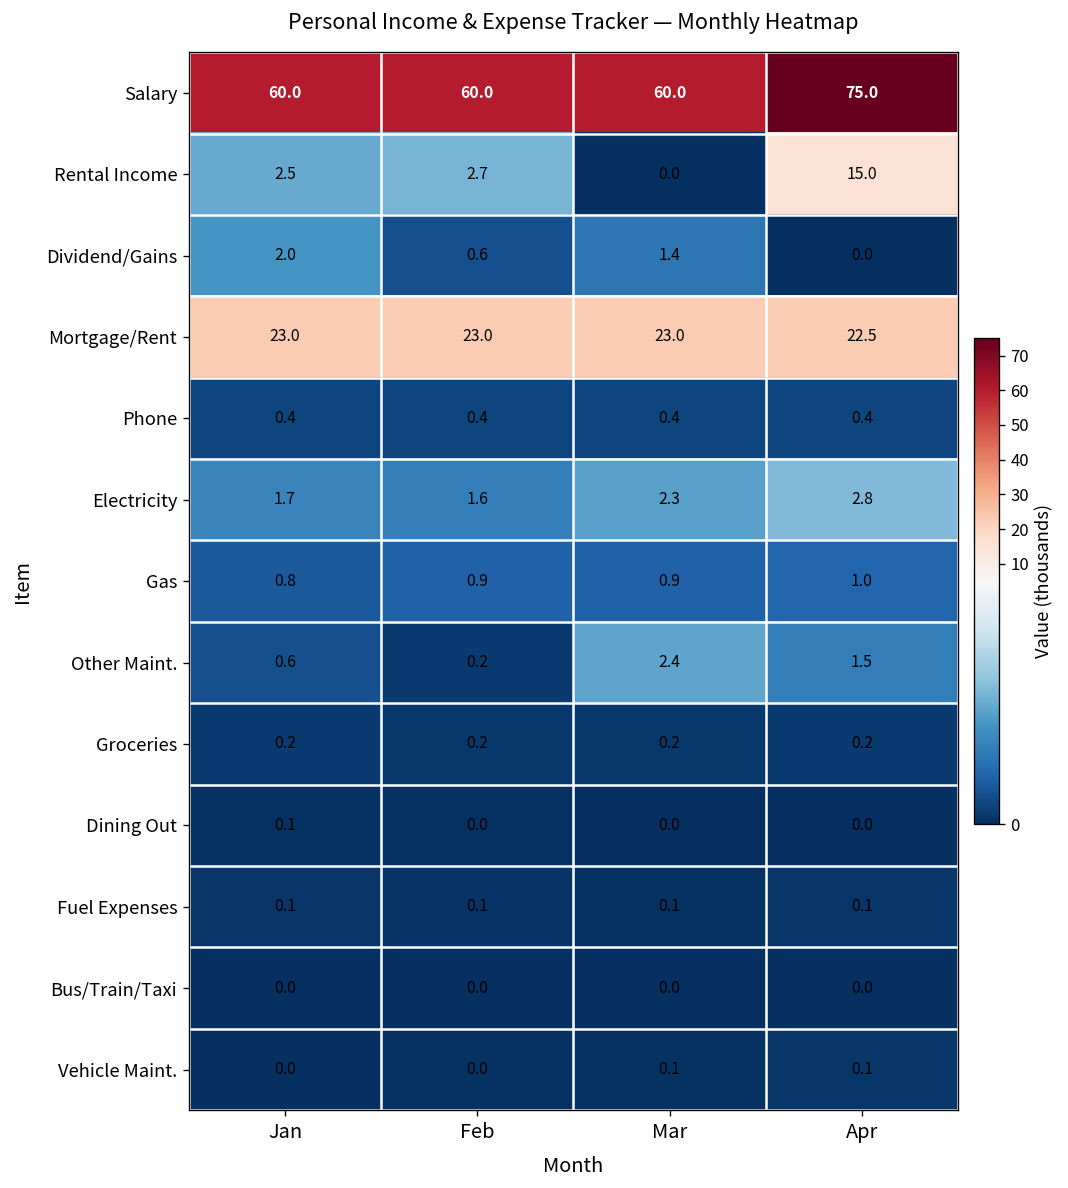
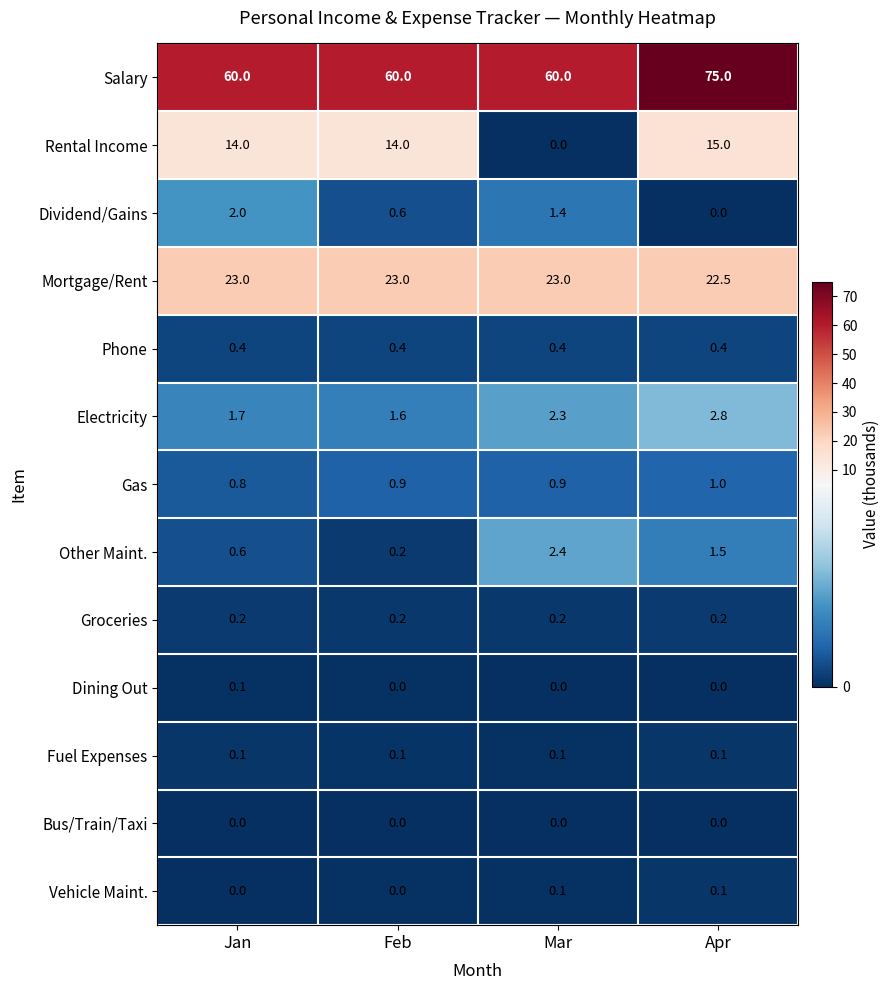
Rental Income, Jan: 2.5 -> 14.0
Rental Income, Feb: 2.7 -> 14.0
